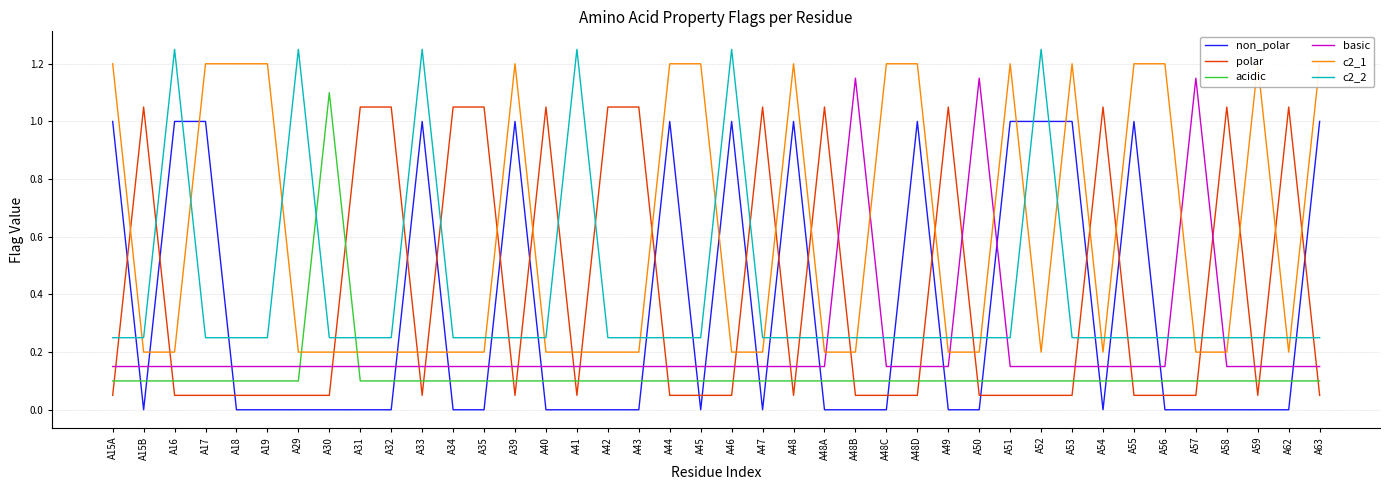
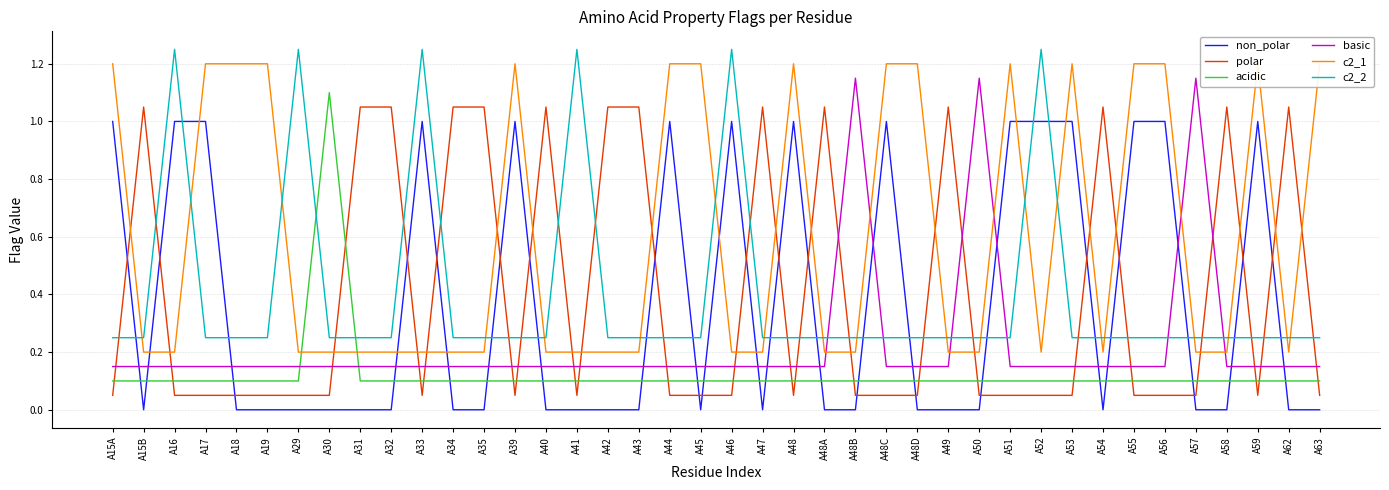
non_polar, A48C: 0 -> 1
non_polar, A48D: 1 -> 0
non_polar, A56: 0 -> 1
non_polar, A59: 0 -> 1
non_polar, A63: 1 -> 0
